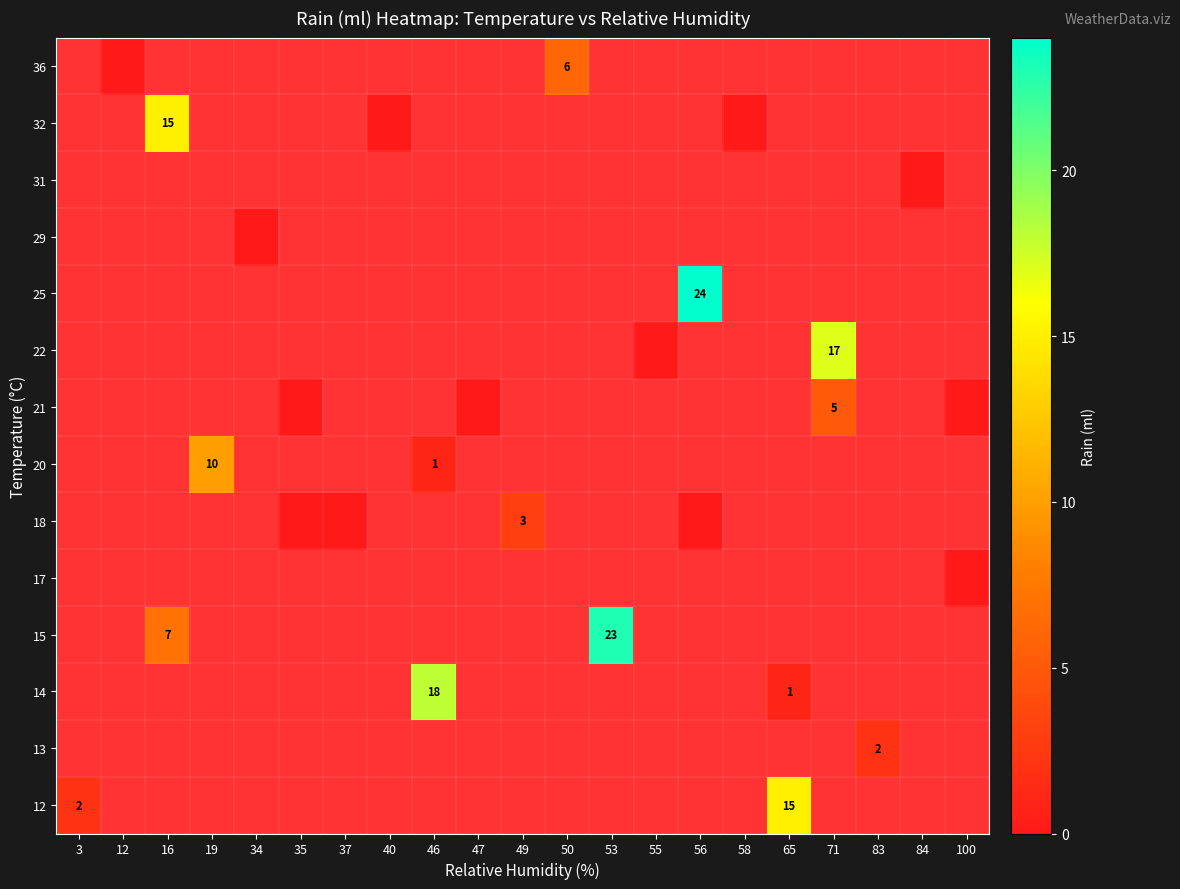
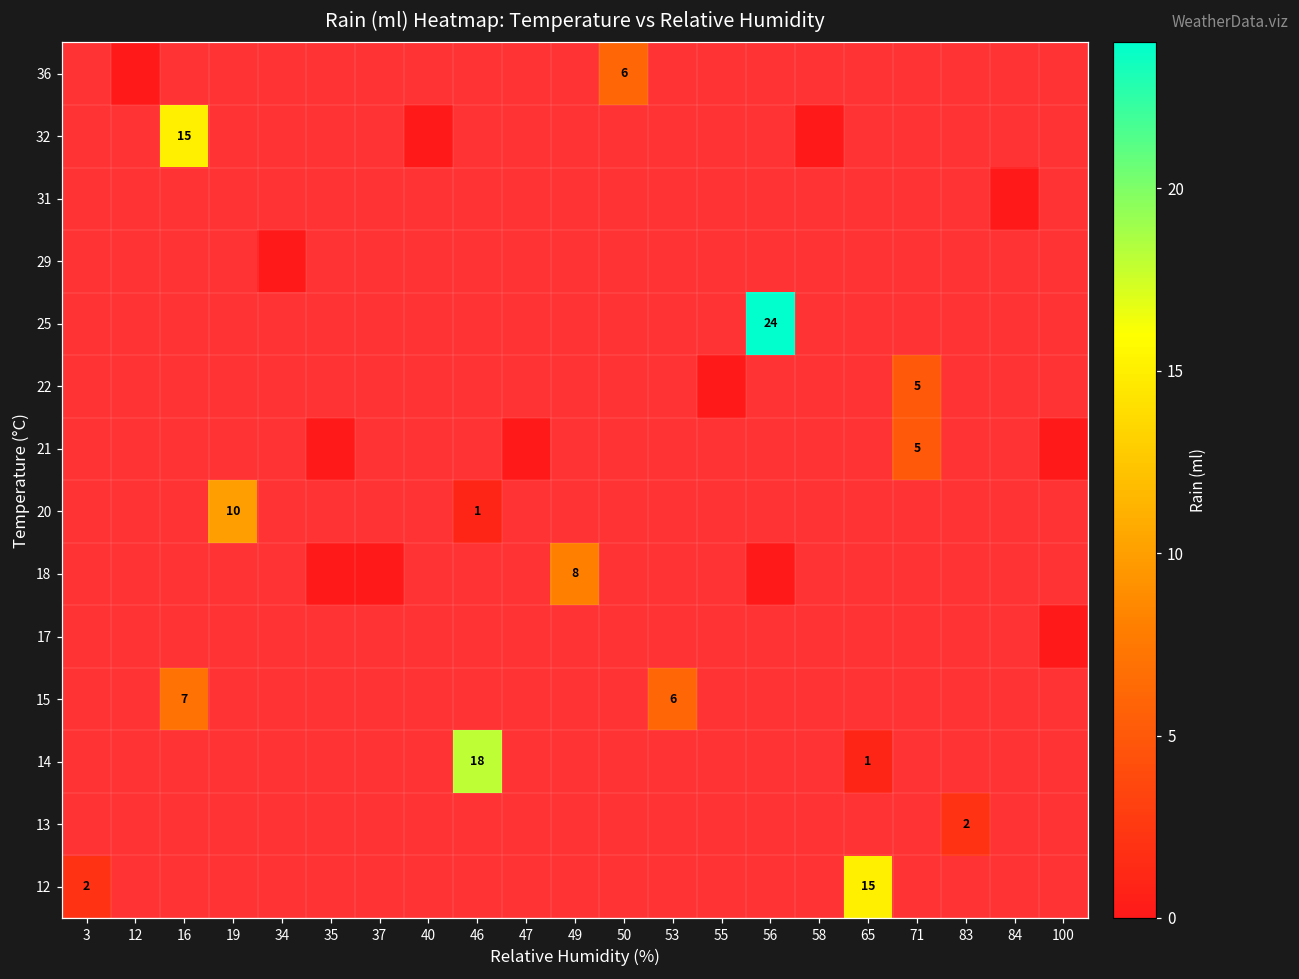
22, 71: 17 -> 5
18, 49: 3 -> 8
15, 53: 23 -> 6
